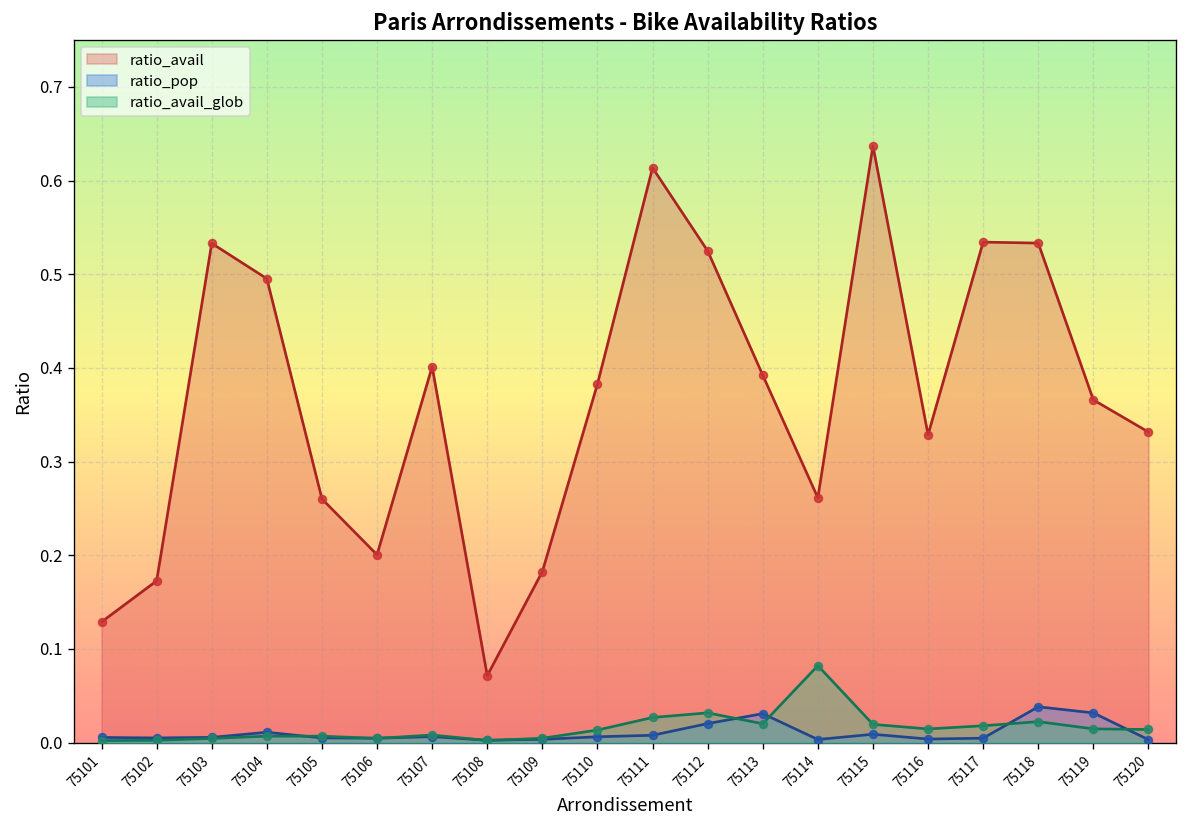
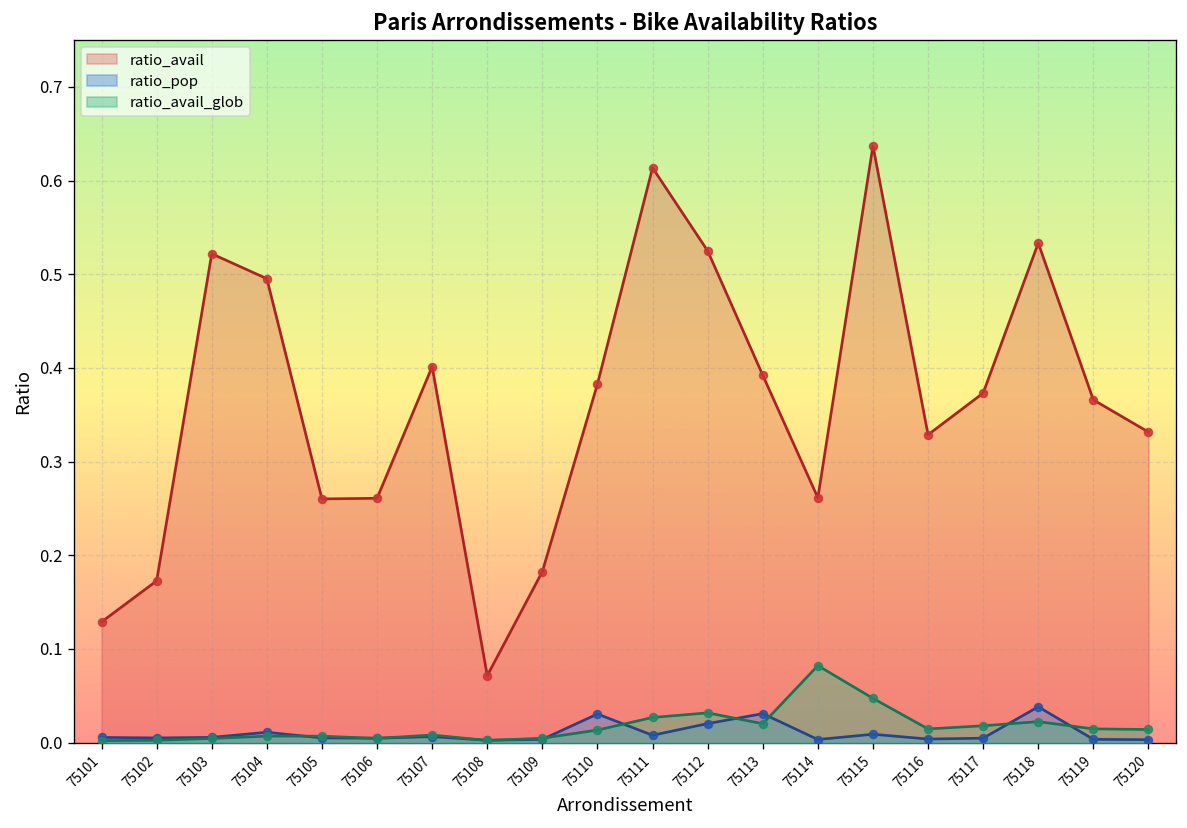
ratio_avail, 75103: 0.53 -> 0.52
ratio_avail, 75106: 0.20 -> 0.26
ratio_pop, 75110: 0.01 -> 0.03
ratio_avail_glob, 75115: 0.02 -> 0.05
ratio_avail, 75117: 0.53 -> 0.37
ratio_pop, 75119: 0.03 -> 0.00
